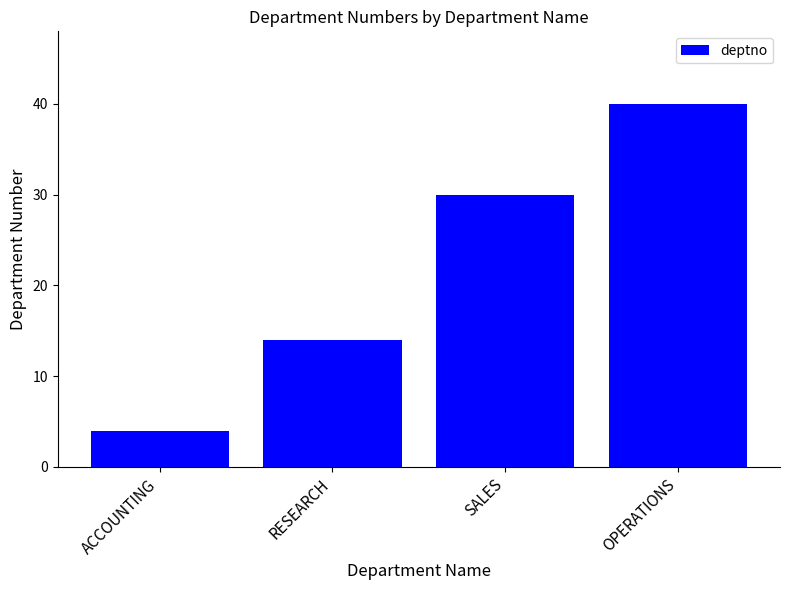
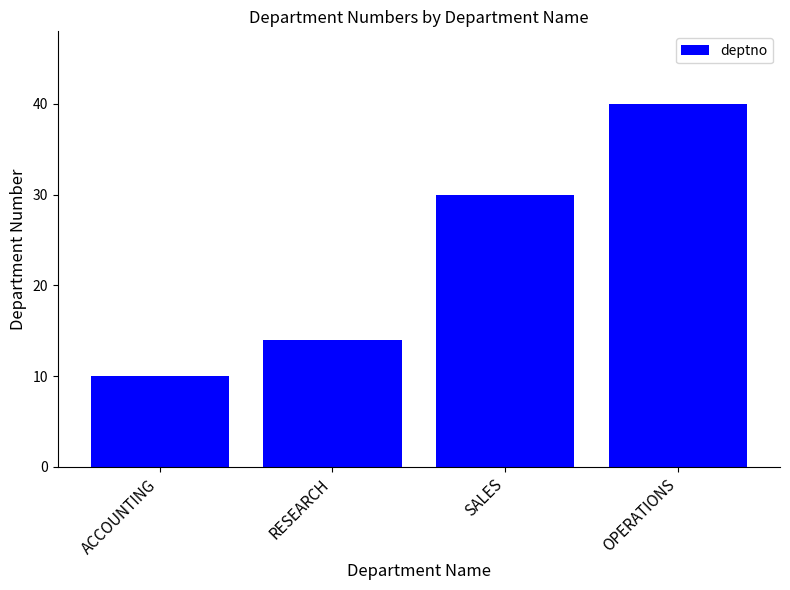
ACCOUNTING: 4 -> 10
